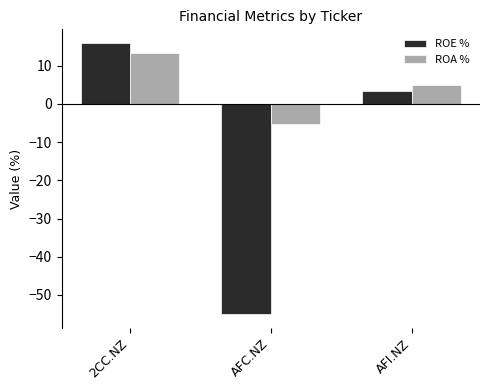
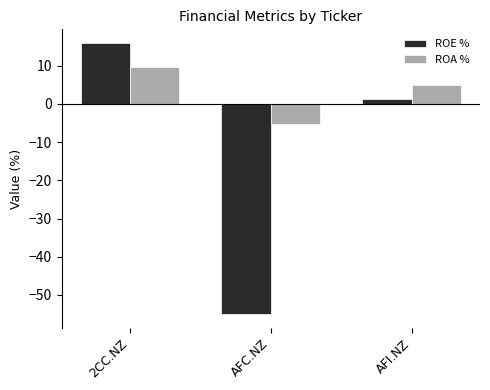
ROA %, 2CC.NZ: 13 -> 10
ROE %, AFI.NZ: 3 -> 1
